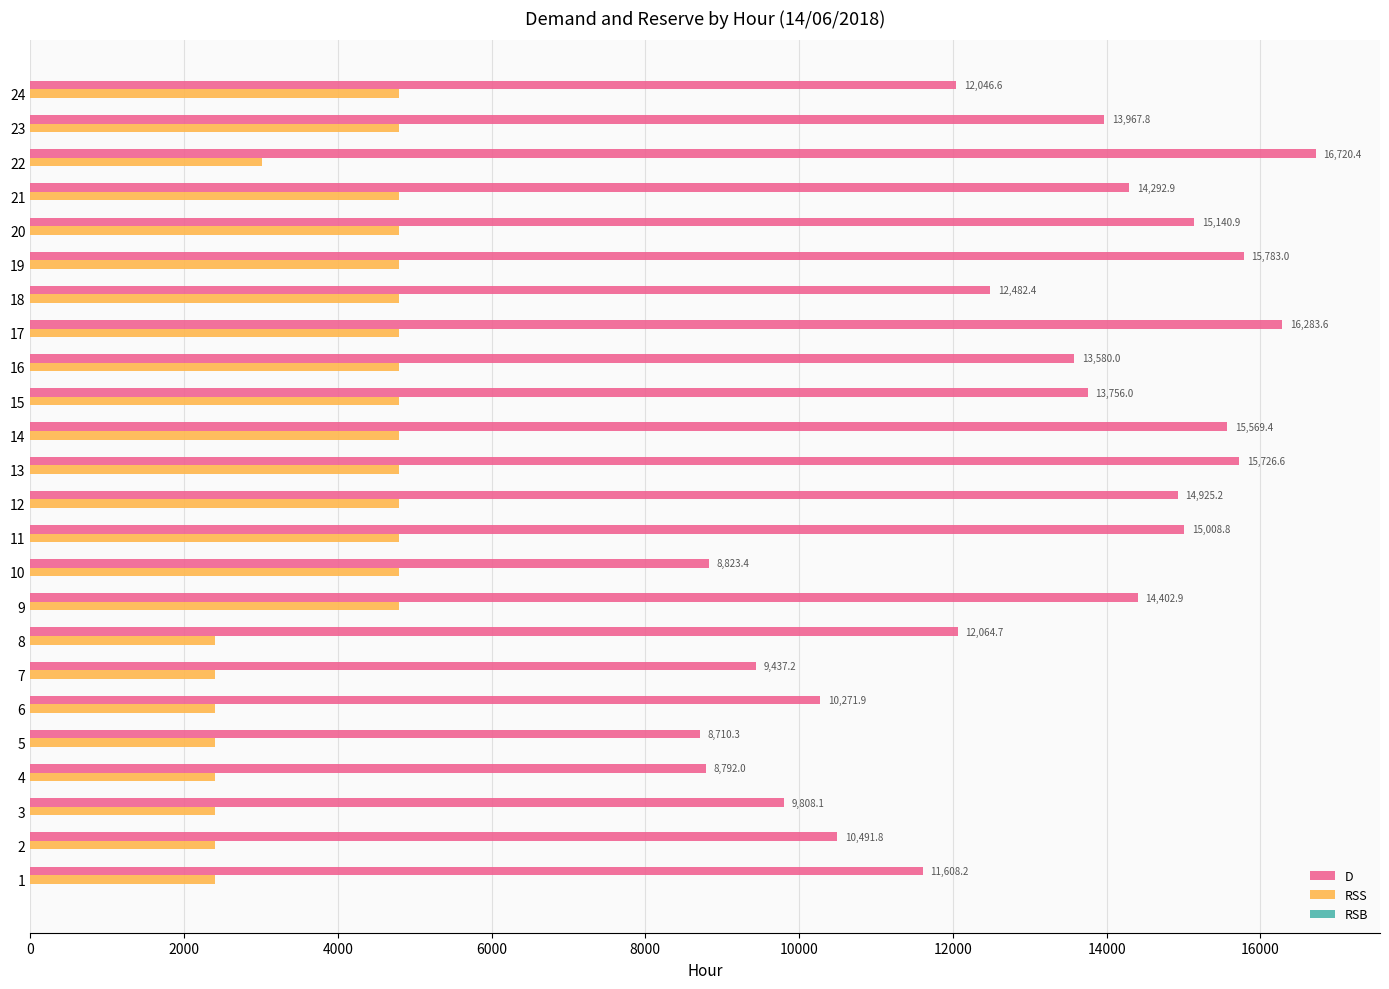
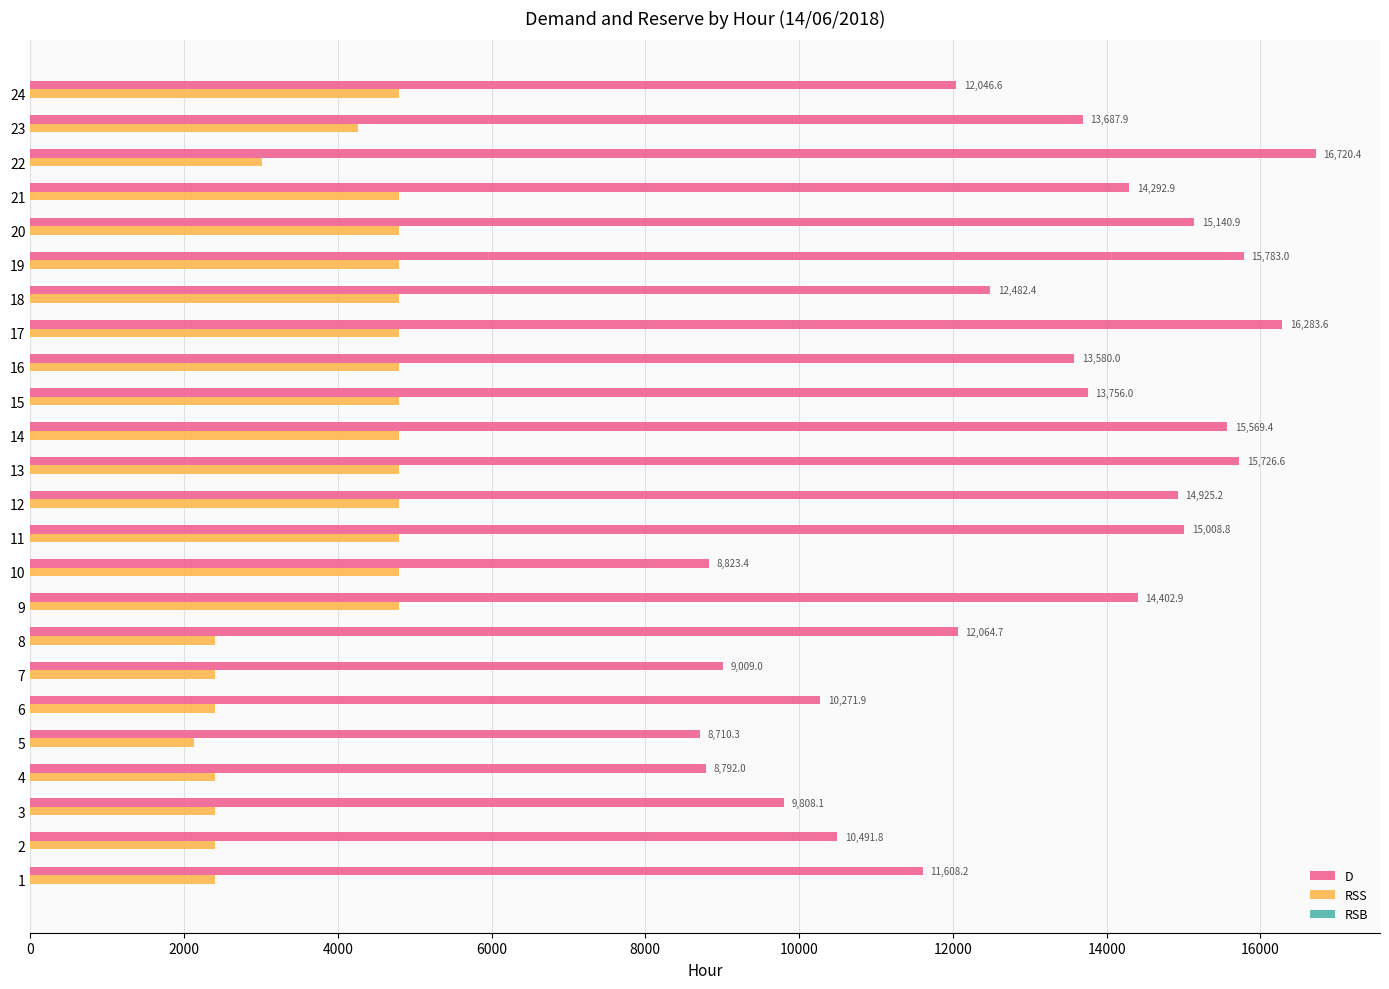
D, 23: 13,967.8 -> 13,687.9
RSS, 23: 4800 -> 4300
D, 7: 9,437.2 -> 9,009.0
RSS, 5: 2400 -> 2100
